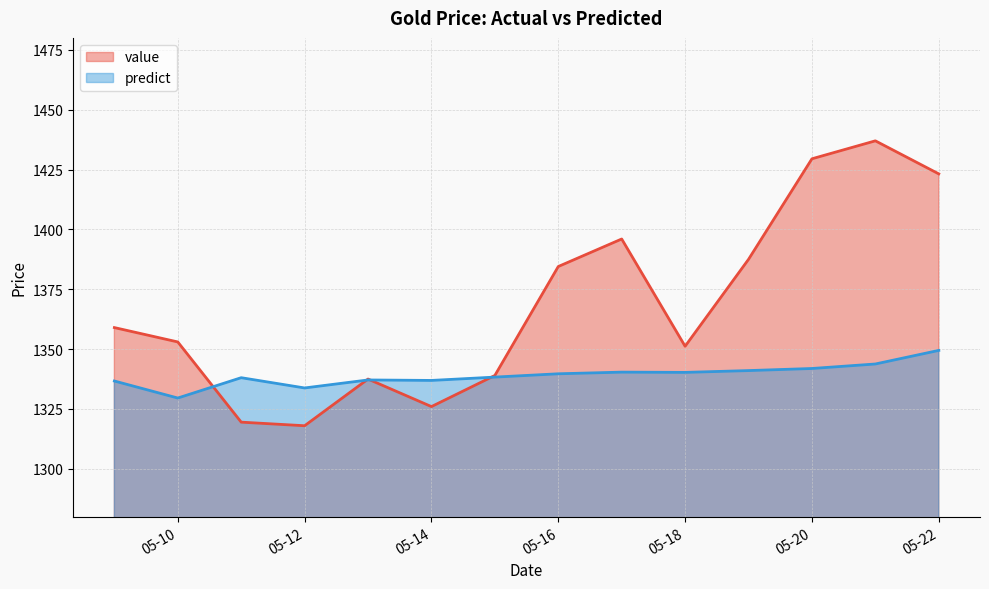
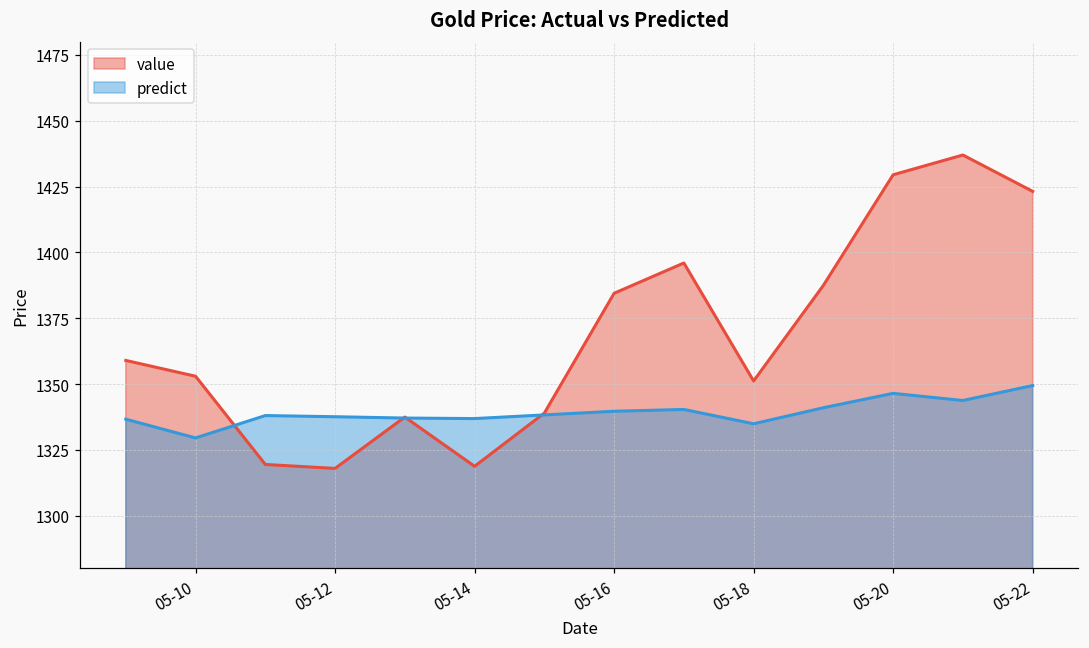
predict, 05-12: 1334 -> 1338
value, 05-14: 1326 -> 1319
predict, 05-18: 1340 -> 1335
predict, 05-20: 1342 -> 1346
